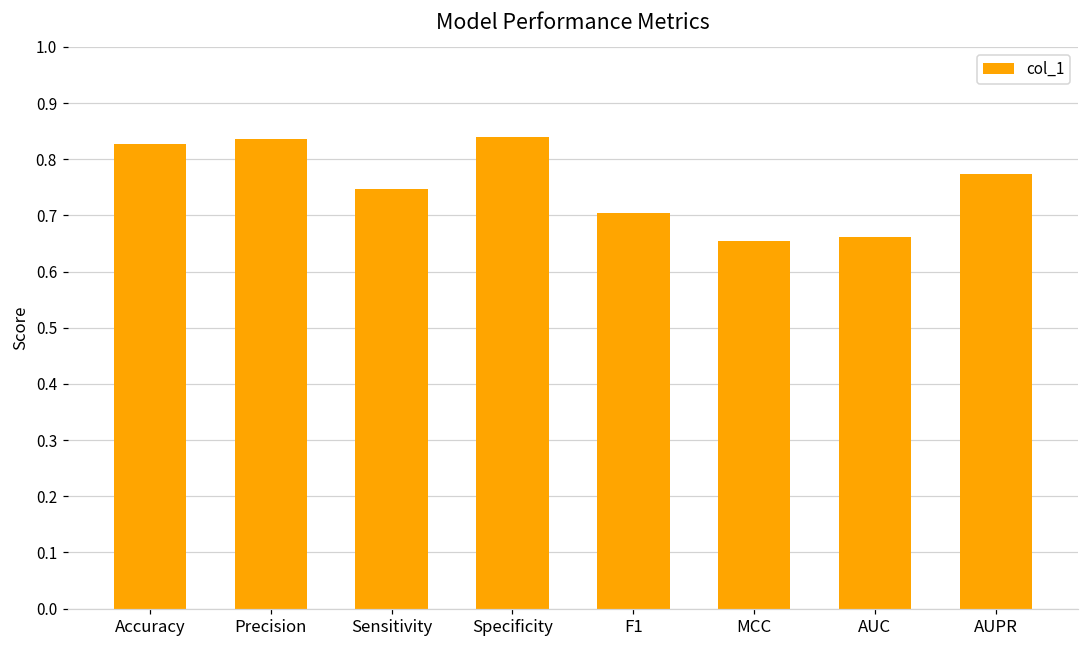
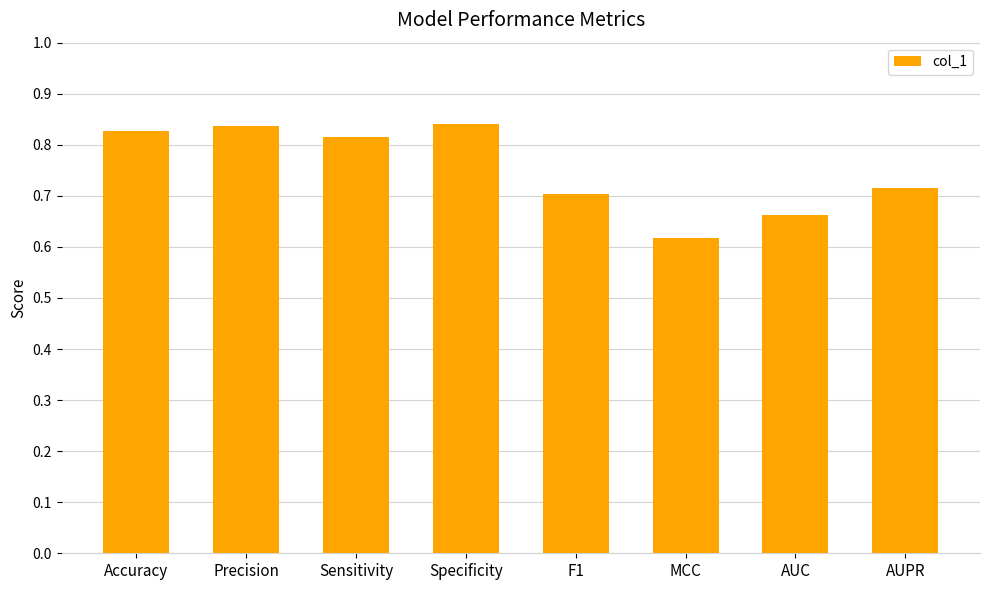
Sensitivity: 0.75 -> 0.81
MCC: 0.65 -> 0.62
AUPR: 0.77 -> 0.72
